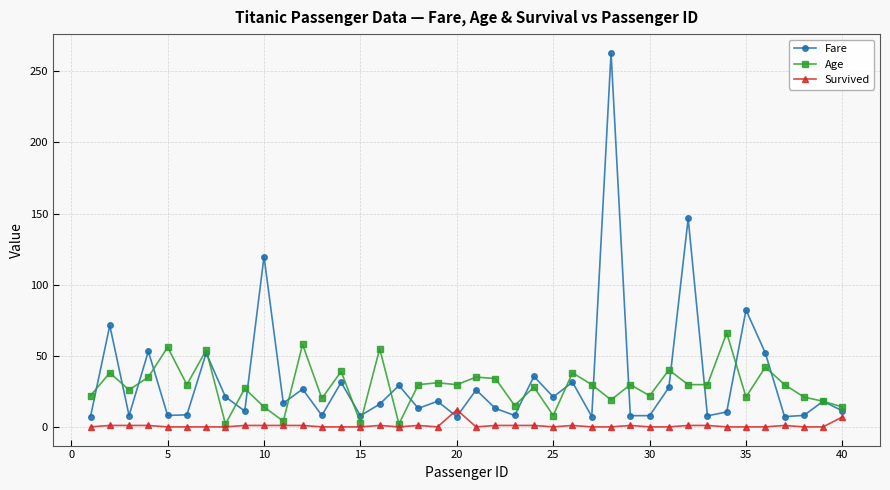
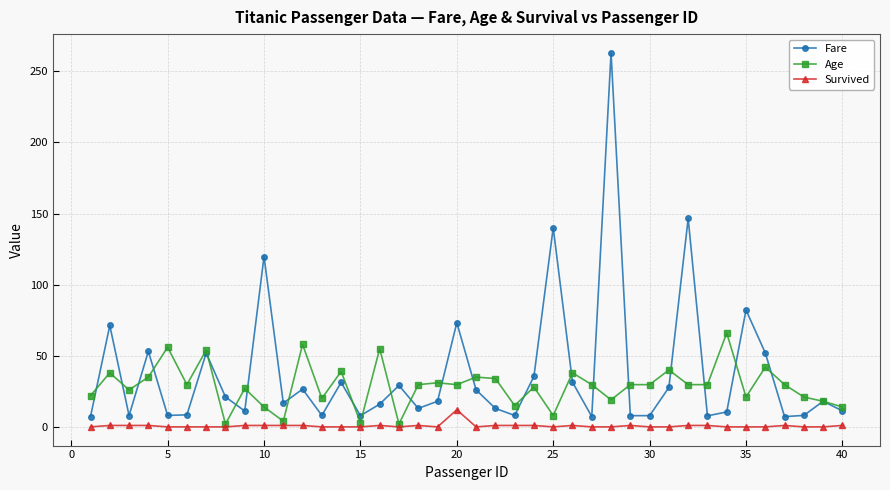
Fare, 20: 7 -> 73
Fare, 25: 21 -> 140
Age, 30: 22 -> 30
Survived, 40: 7 -> 1
